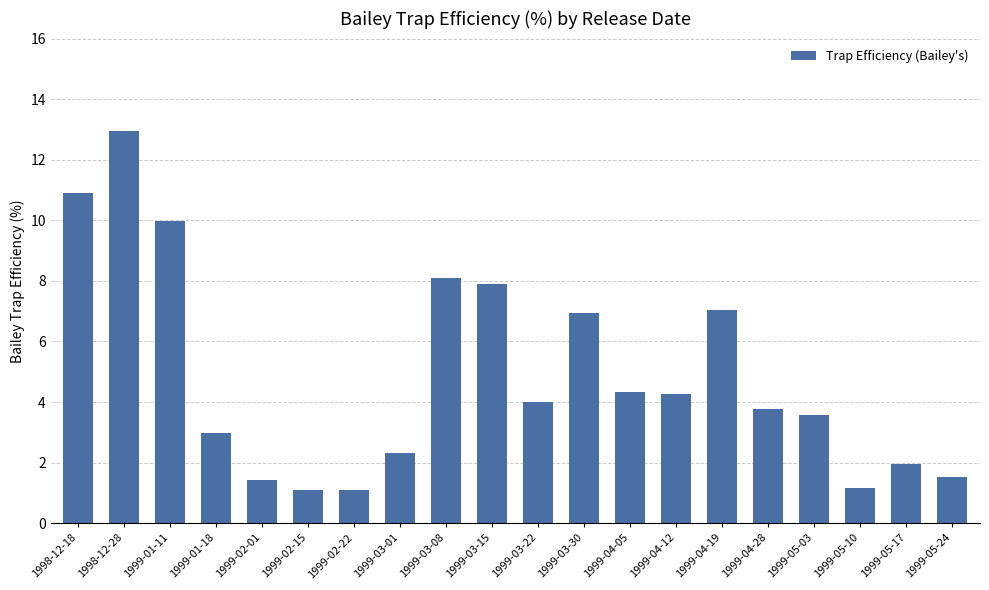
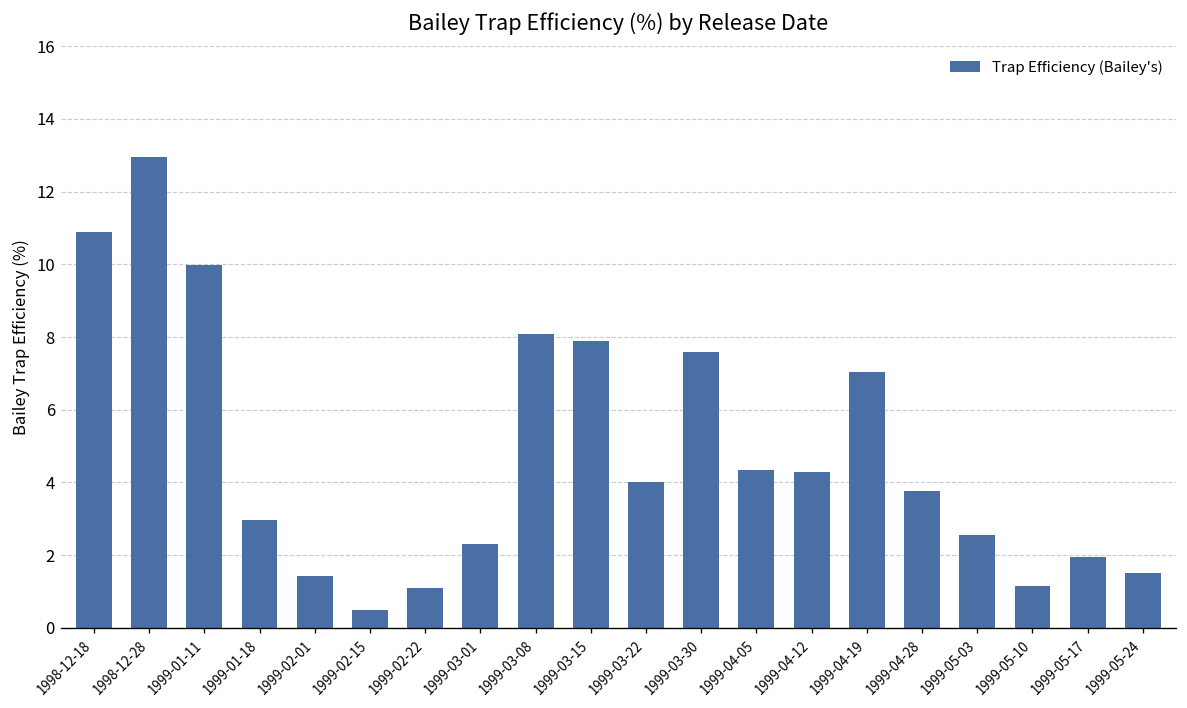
1999-02-15: 1.1 -> 0.5
1999-03-30: 6.9 -> 7.6
1999-05-03: 3.6 -> 2.5
